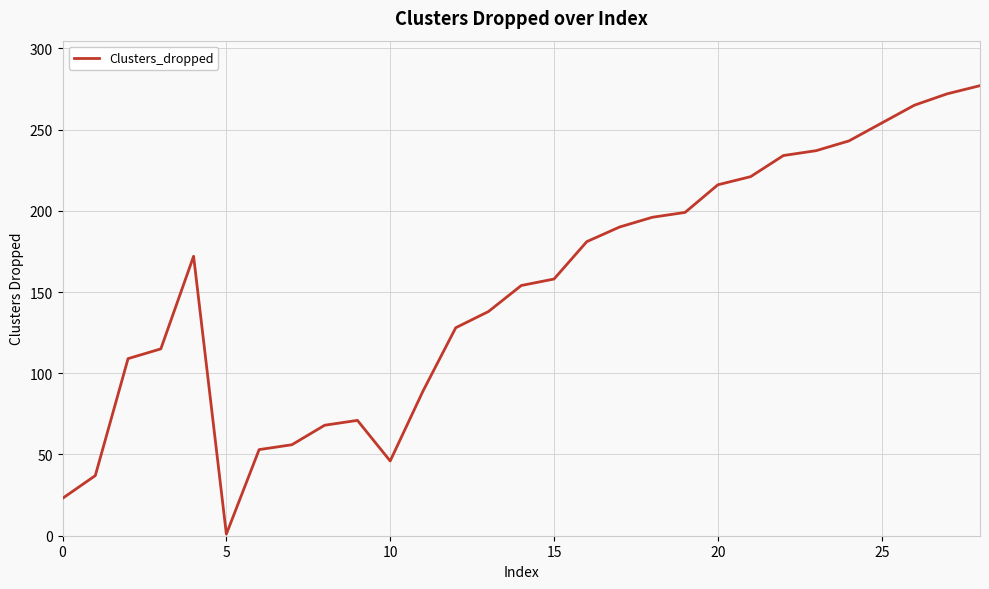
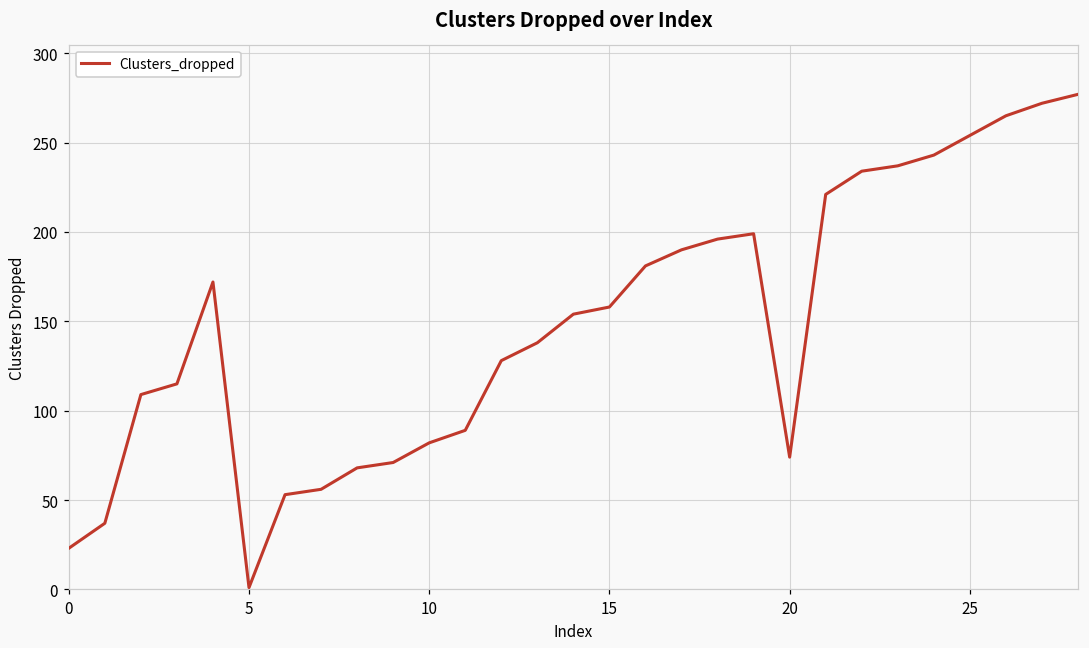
10: 46 -> 82
20: 216 -> 74
